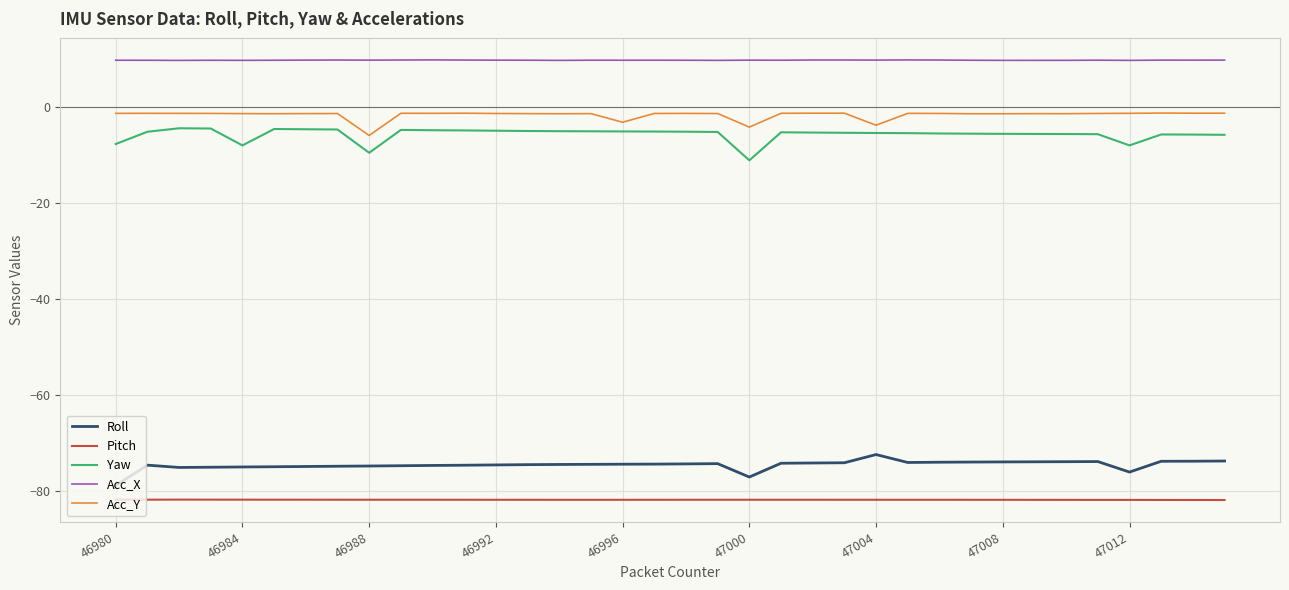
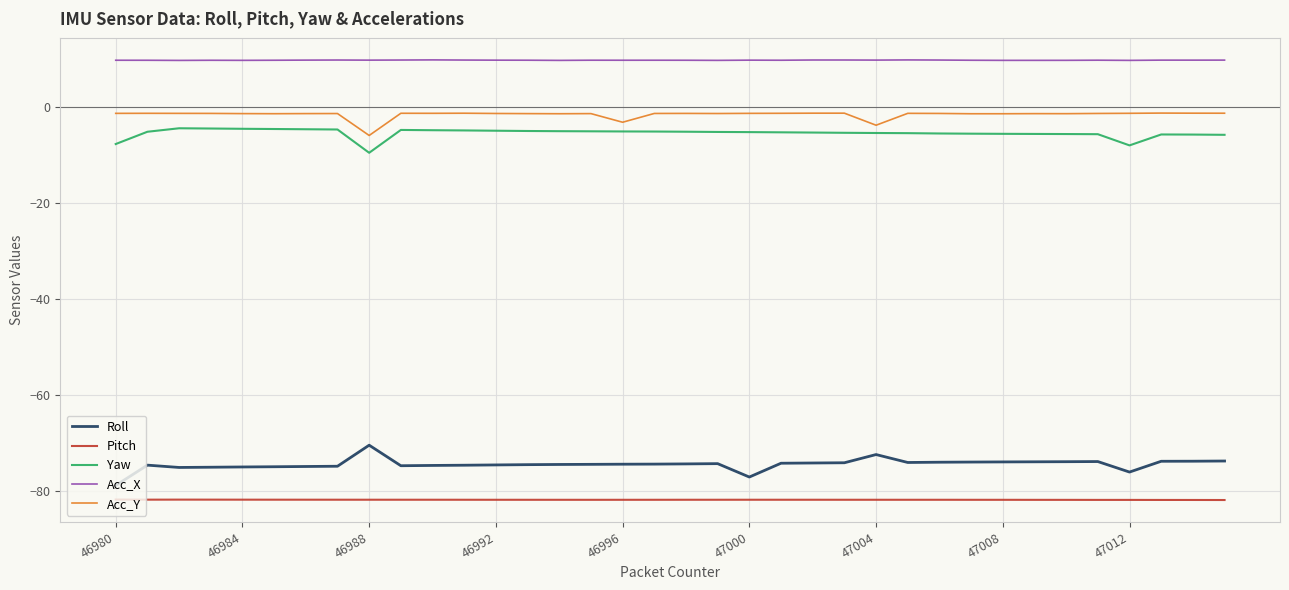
Yaw, 46984: -8 -> -5
Roll, 46988: -75 -> -71
Yaw, 47000: -11 -> -5
Acc_Y, 47000: -4 -> -1
